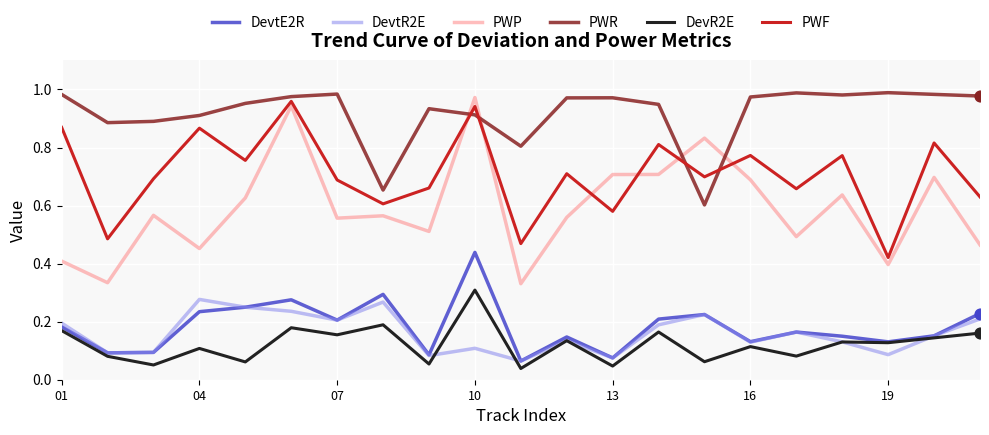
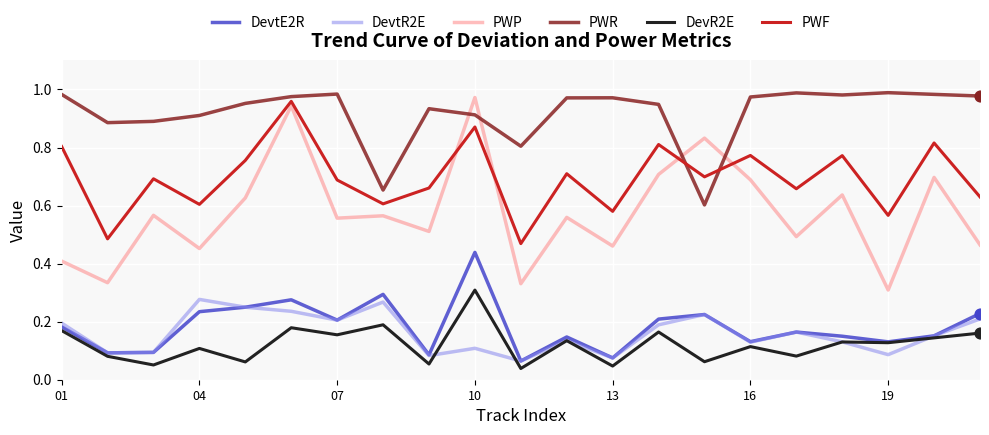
PWF, 01: 0.87 -> 0.80
PWF, 04: 0.87 -> 0.60
PWF, 10: 0.94 -> 0.87
PWP, 13: 0.71 -> 0.46
PWP, 19: 0.40 -> 0.31
PWF, 19: 0.42 -> 0.57
